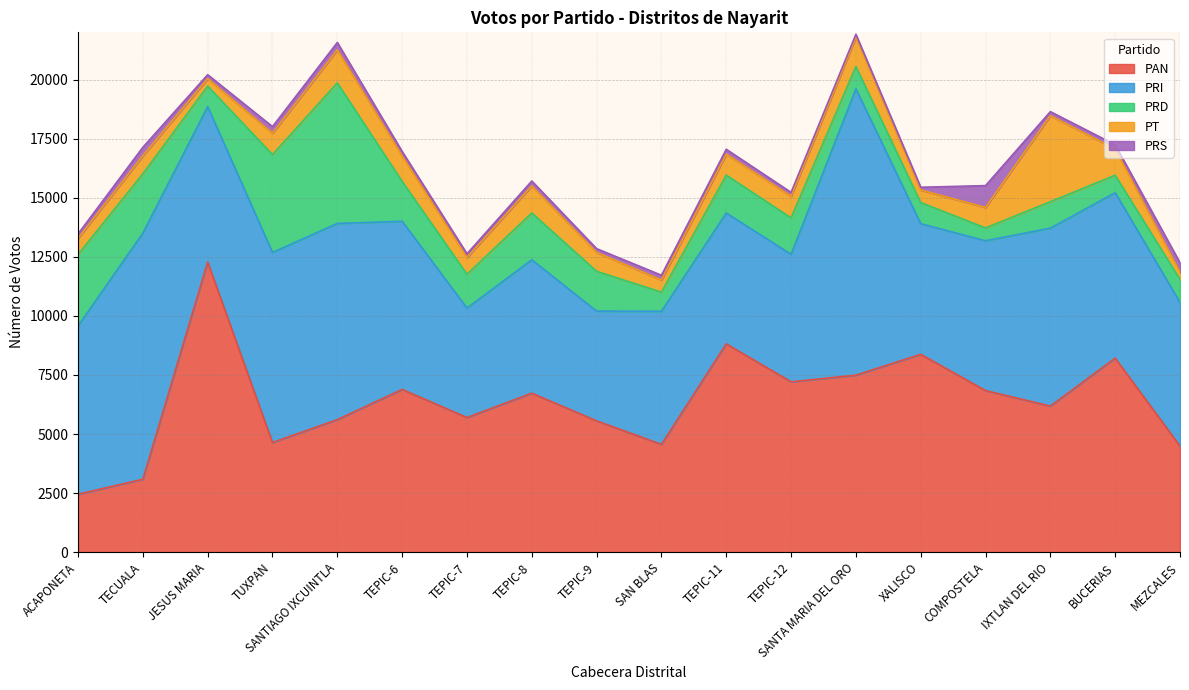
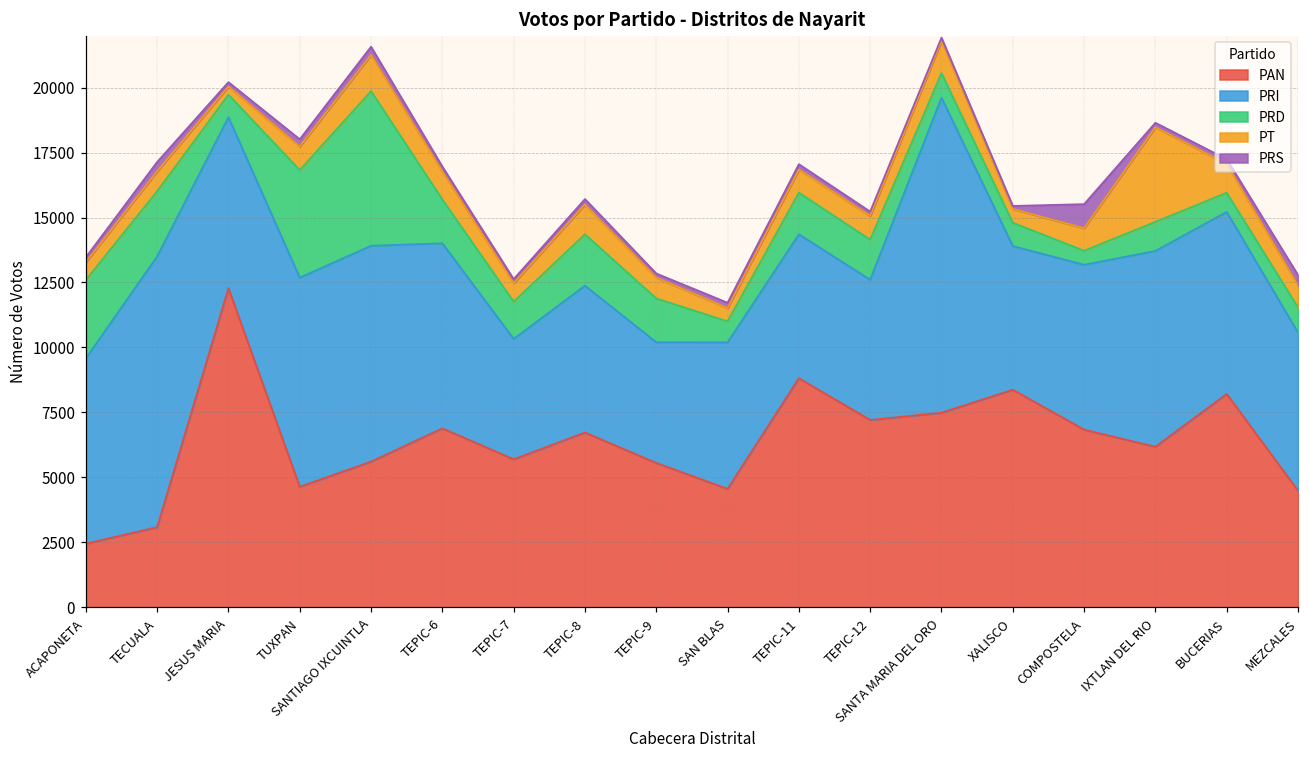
PT, MEZCALES: 300 -> 800
